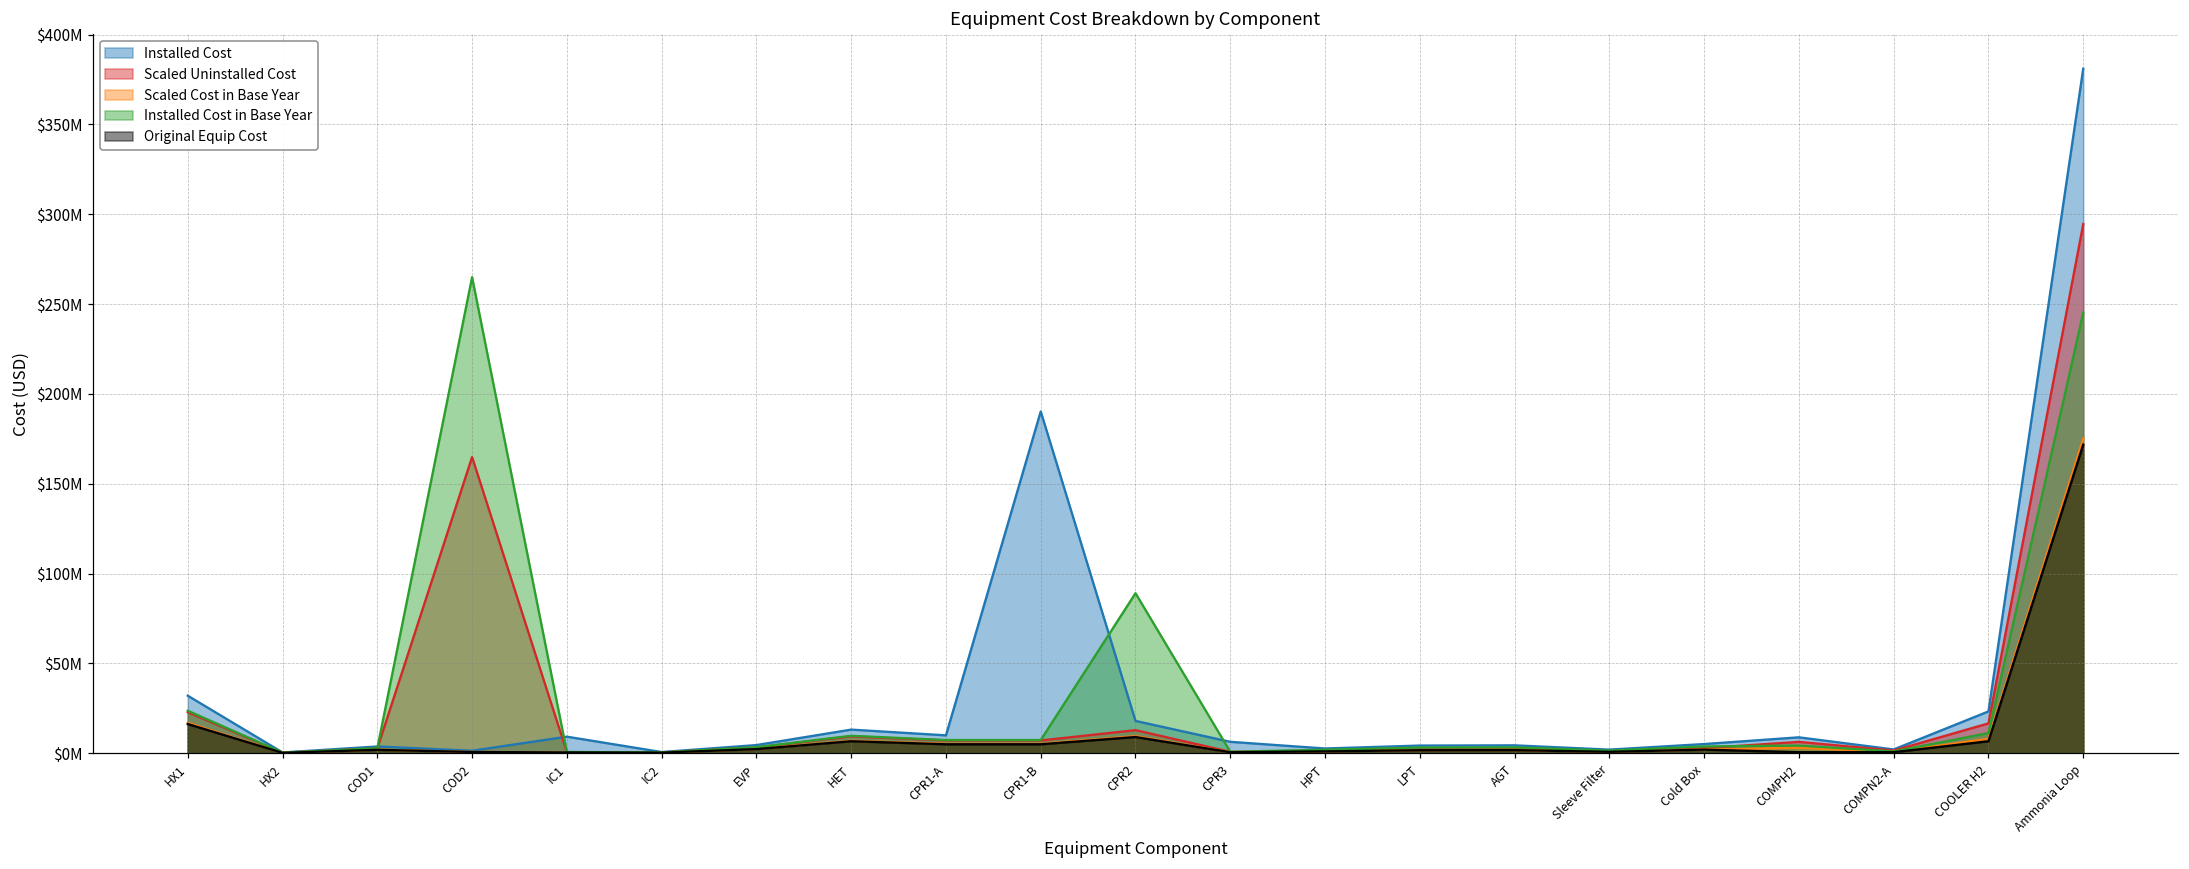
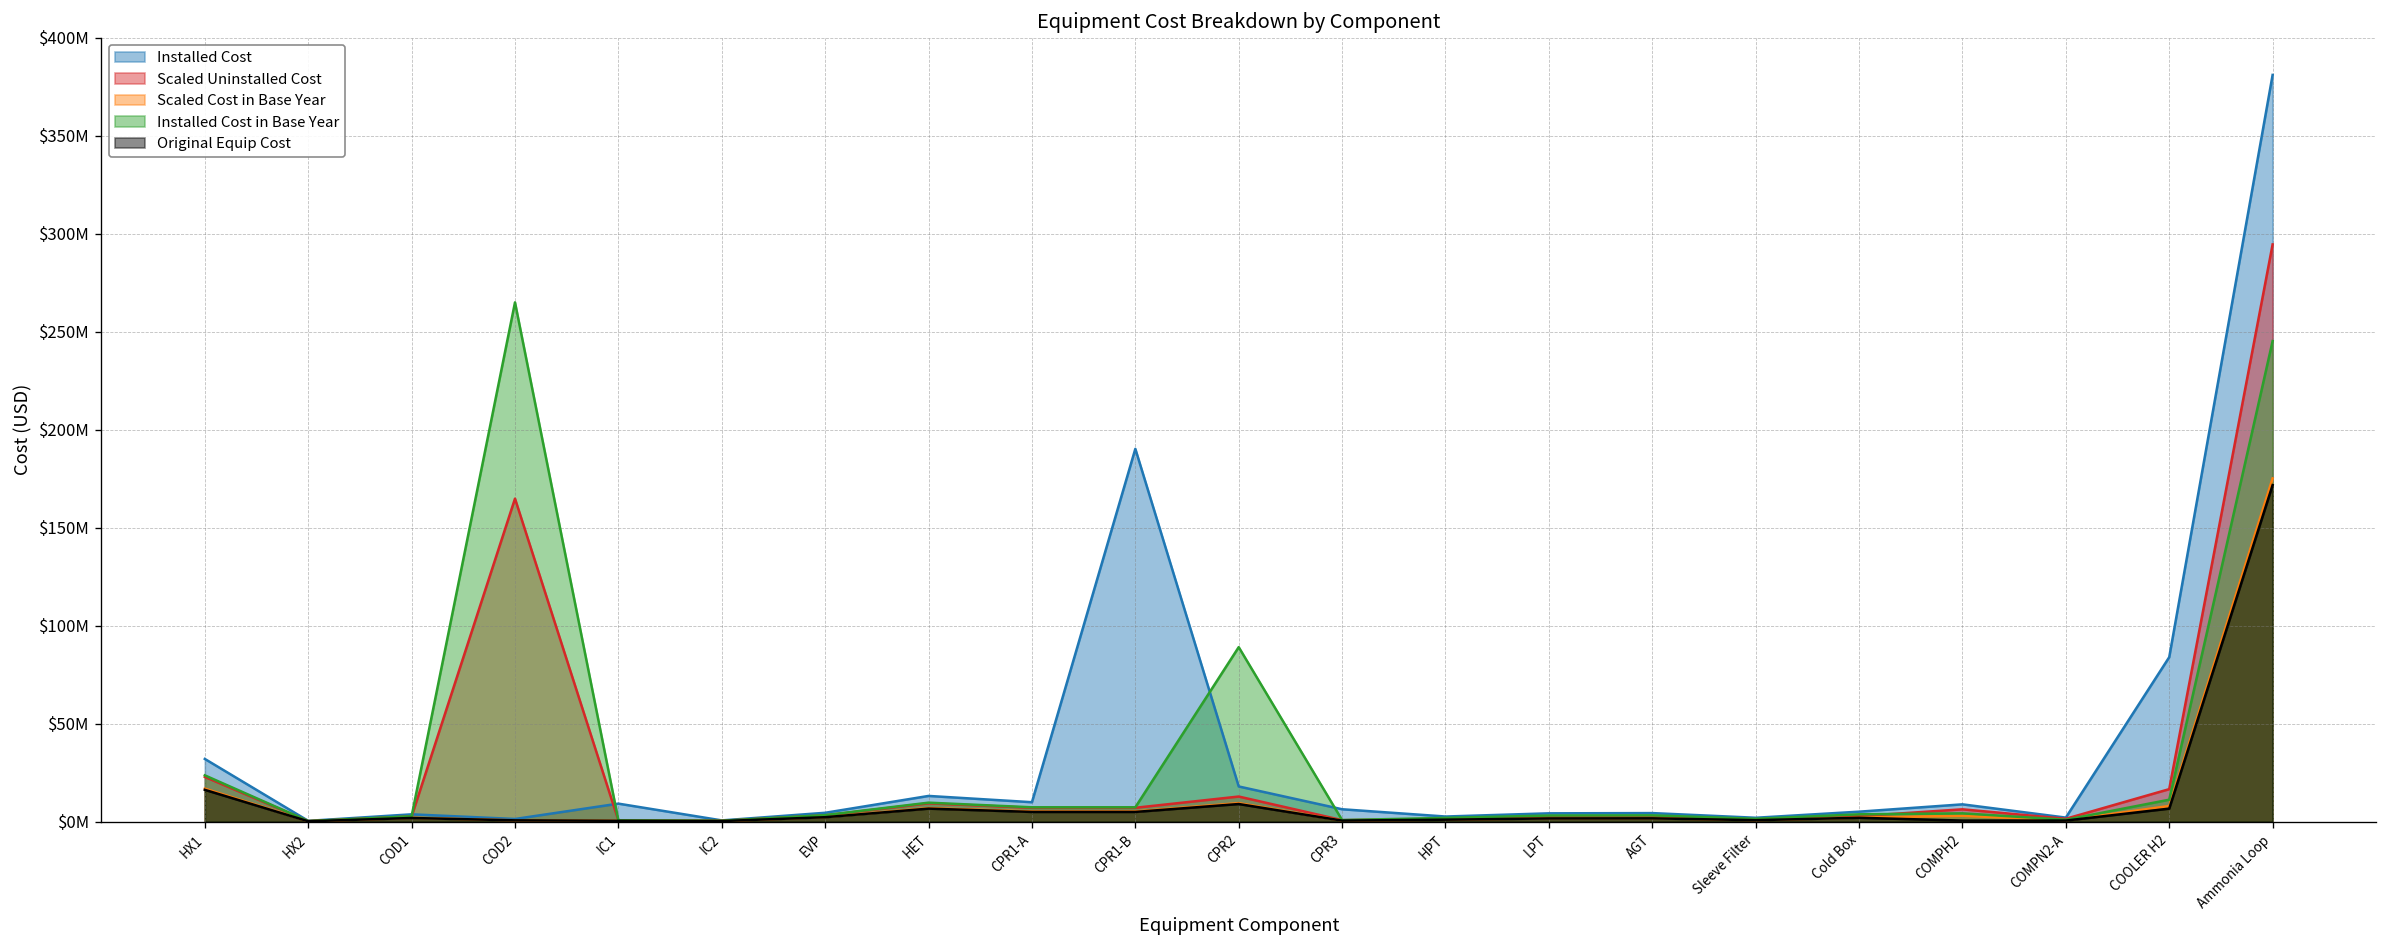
Installed Cost, COOLER H2: $23000000 -> $84000000
